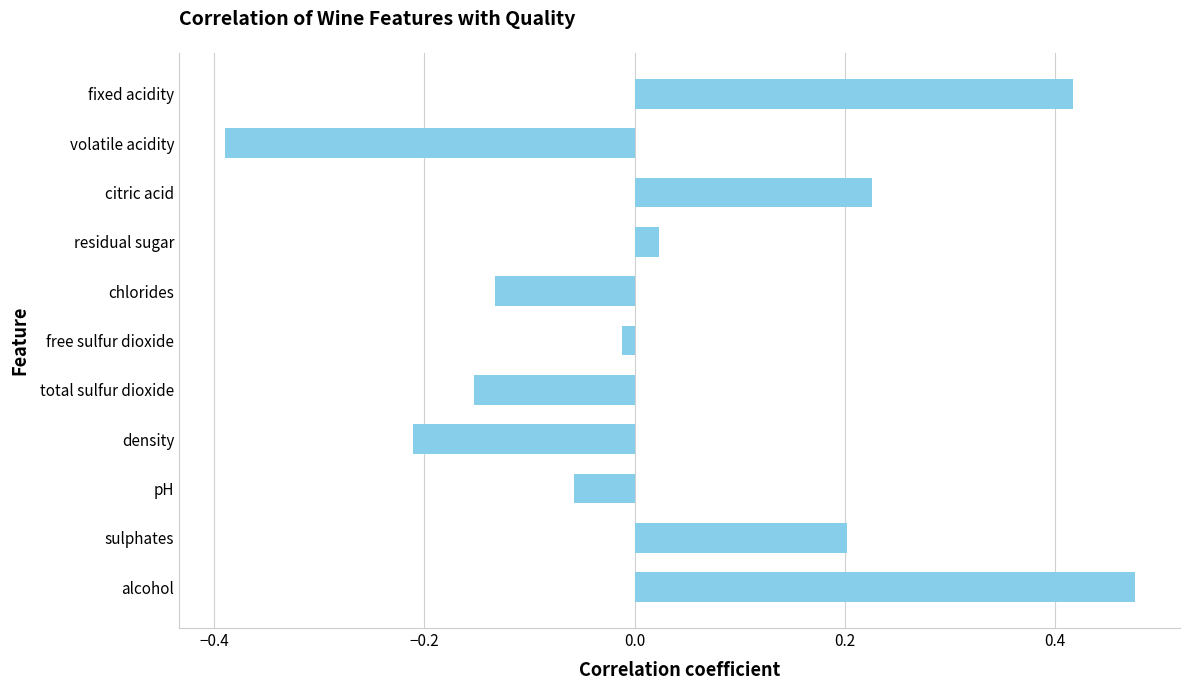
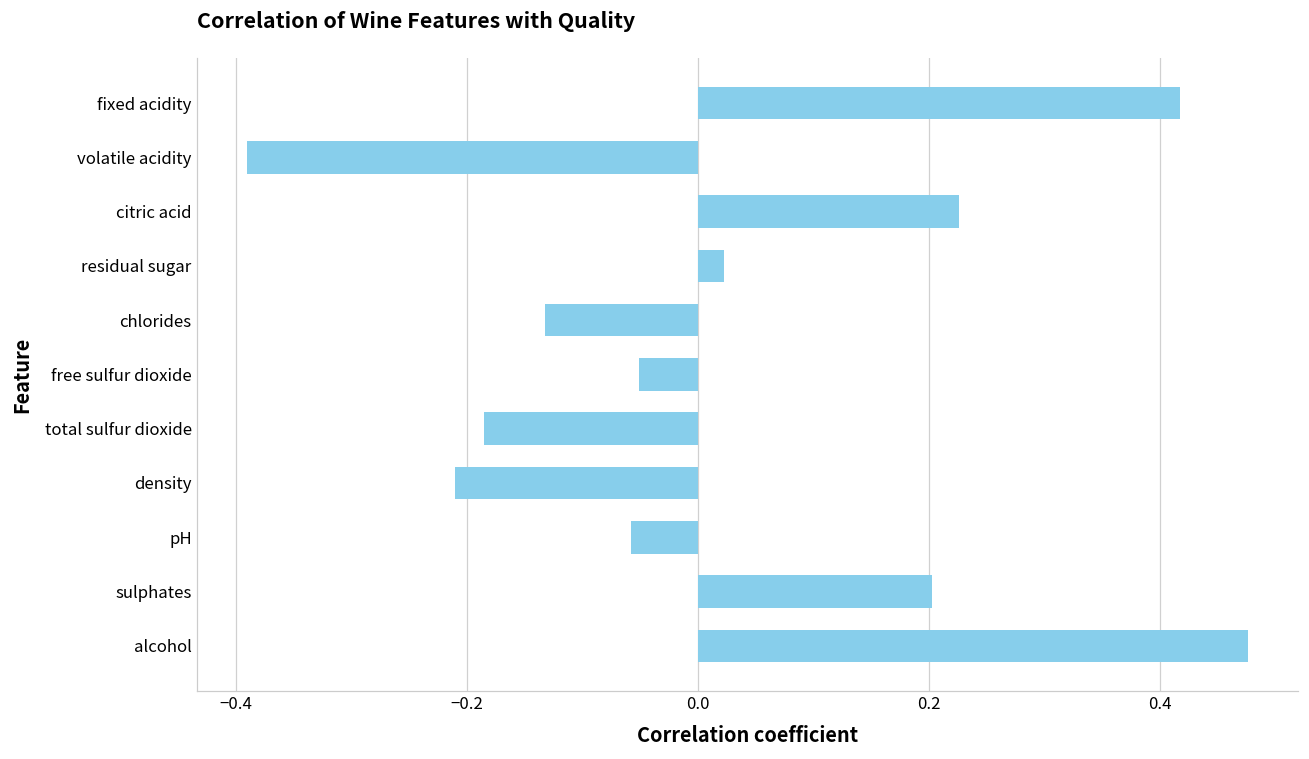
free sulfur dioxide: -0.012 -> -0.051
total sulfur dioxide: -0.153 -> -0.185
